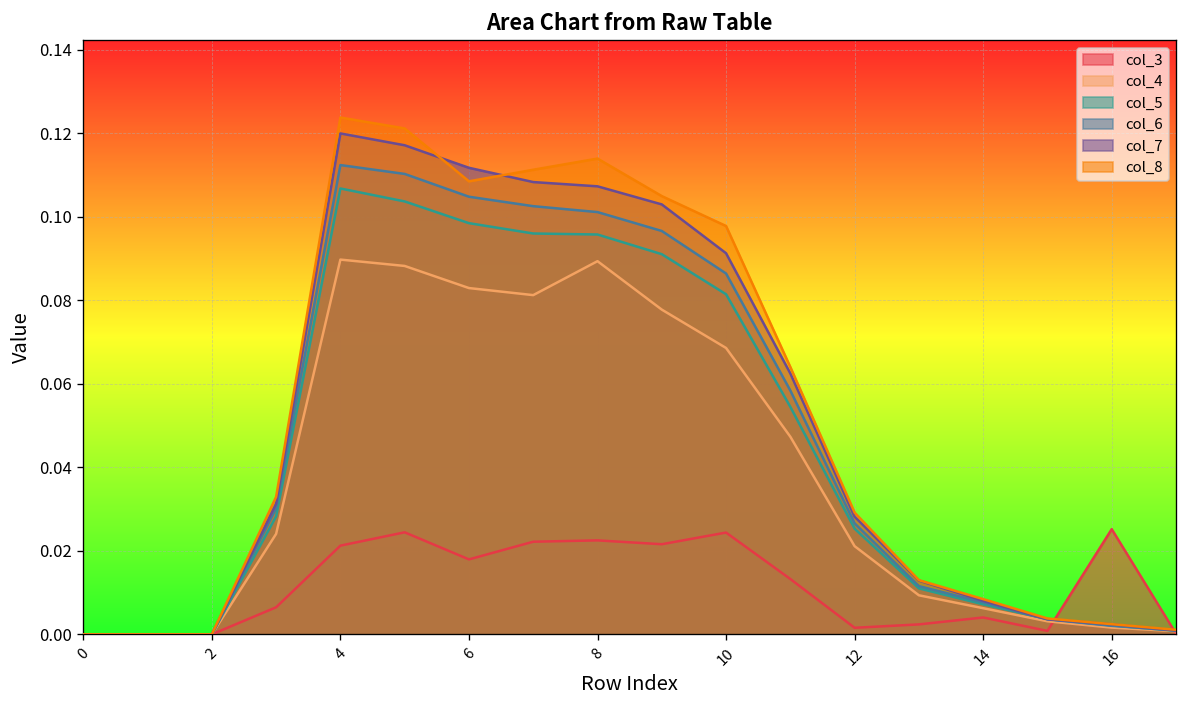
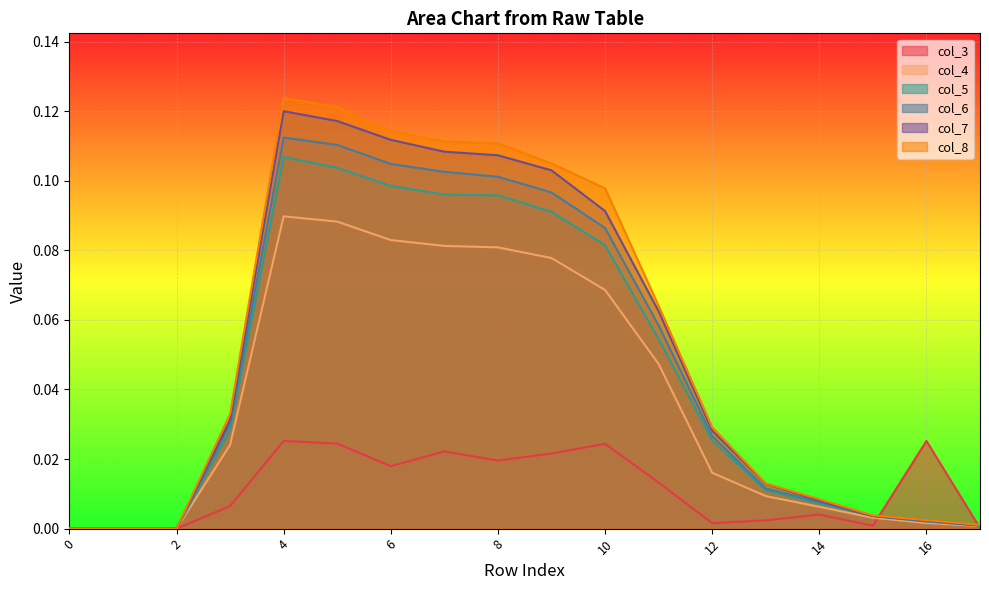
col_3, 4: 0.021 -> 0.025
col_8, 6: 0.109 -> 0.114
col_3, 8: 0.023 -> 0.020
col_4, 8: 0.089 -> 0.081
col_8, 8: 0.114 -> 0.111
col_4, 12: 0.021 -> 0.016
